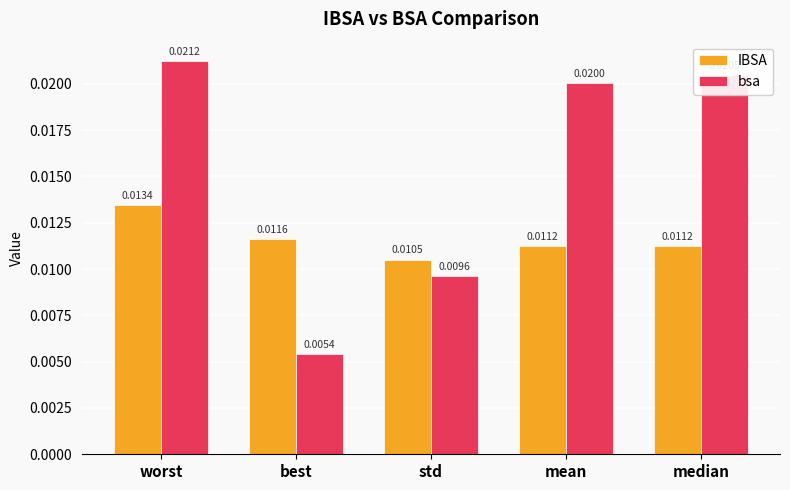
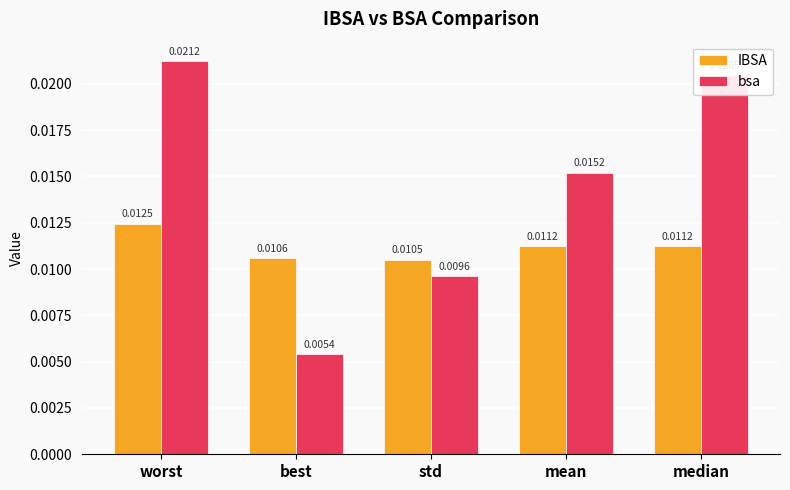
IBSA, worst: 0.0134 -> 0.0125
IBSA, best: 0.0116 -> 0.0106
bsa, mean: 0.0200 -> 0.0152
